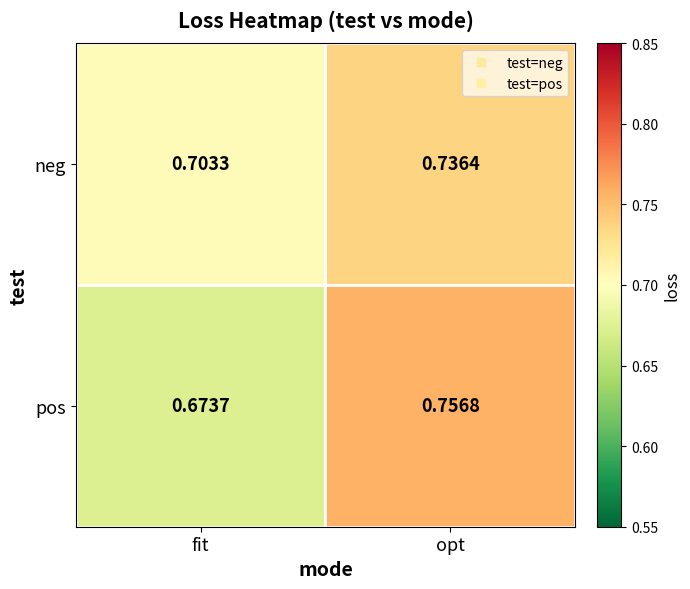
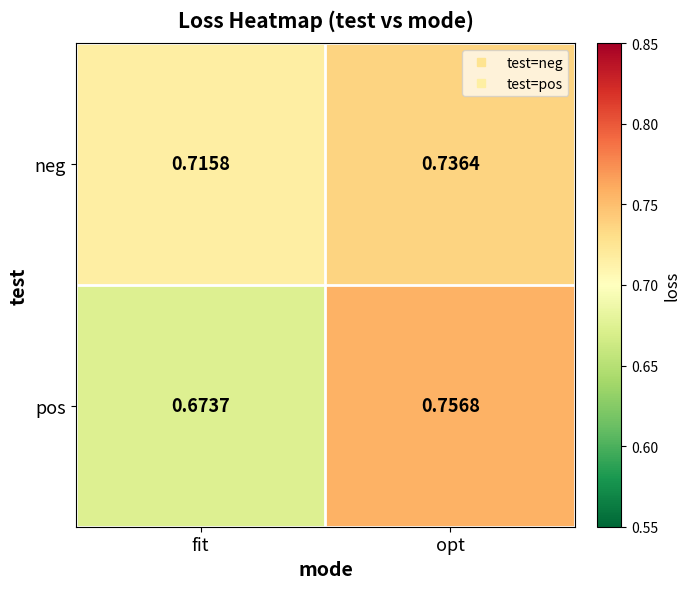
neg, fit: 0.7033 -> 0.7158
